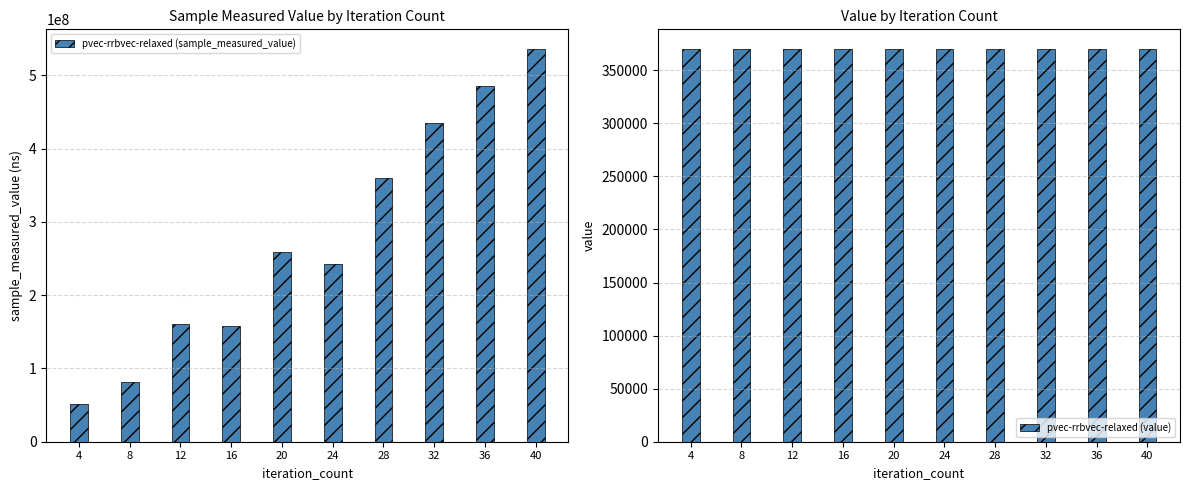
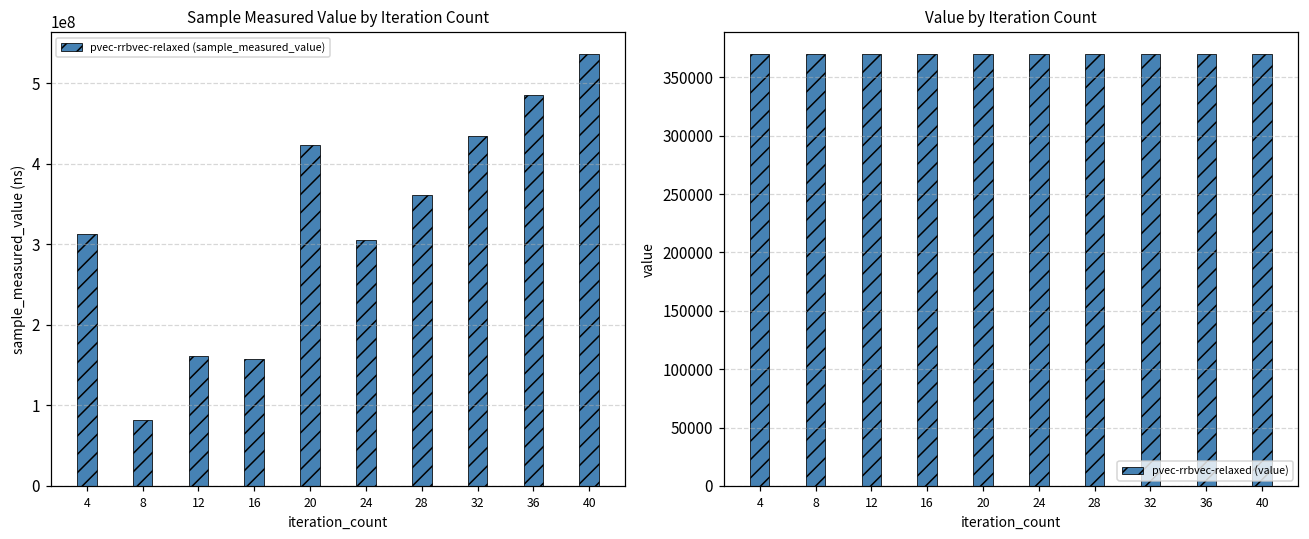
Sample Measured Value by Iteration Count, 4: 50000000 -> 310000000
Sample Measured Value by Iteration Count, 20: 260000000 -> 420000000
Sample Measured Value by Iteration Count, 24: 240000000 -> 310000000
